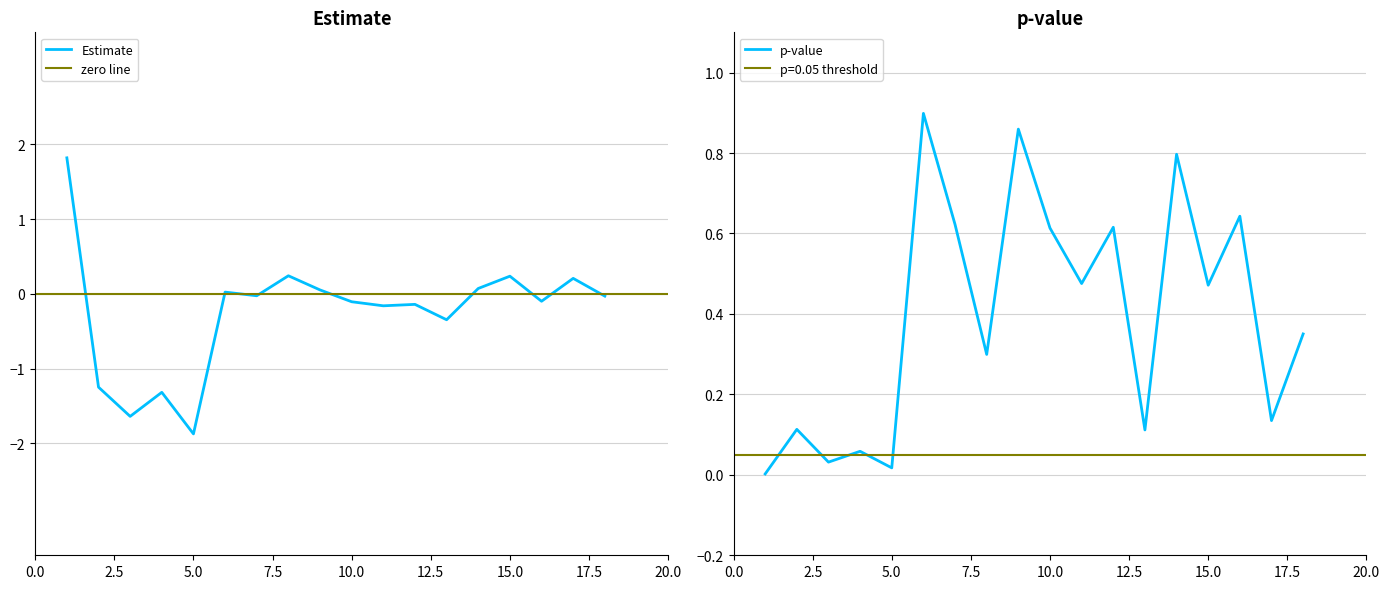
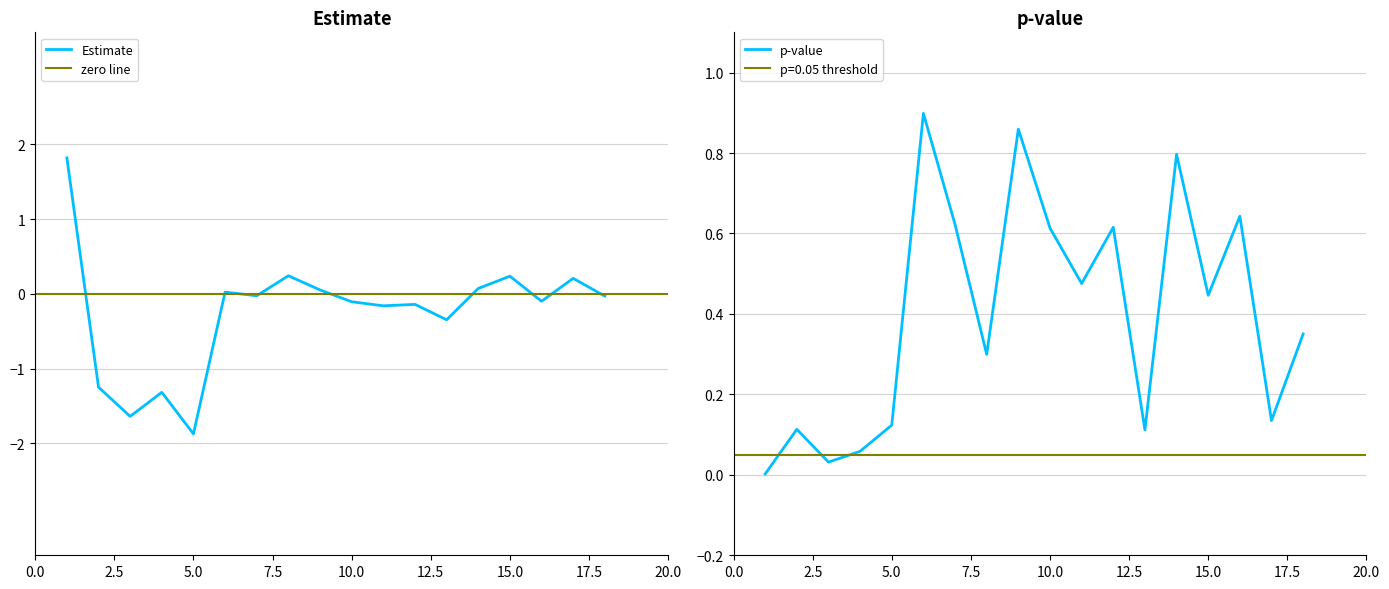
p-value, 5.0: 0.02 -> 0.12
p-value, 15.0: 0.47 -> 0.45
